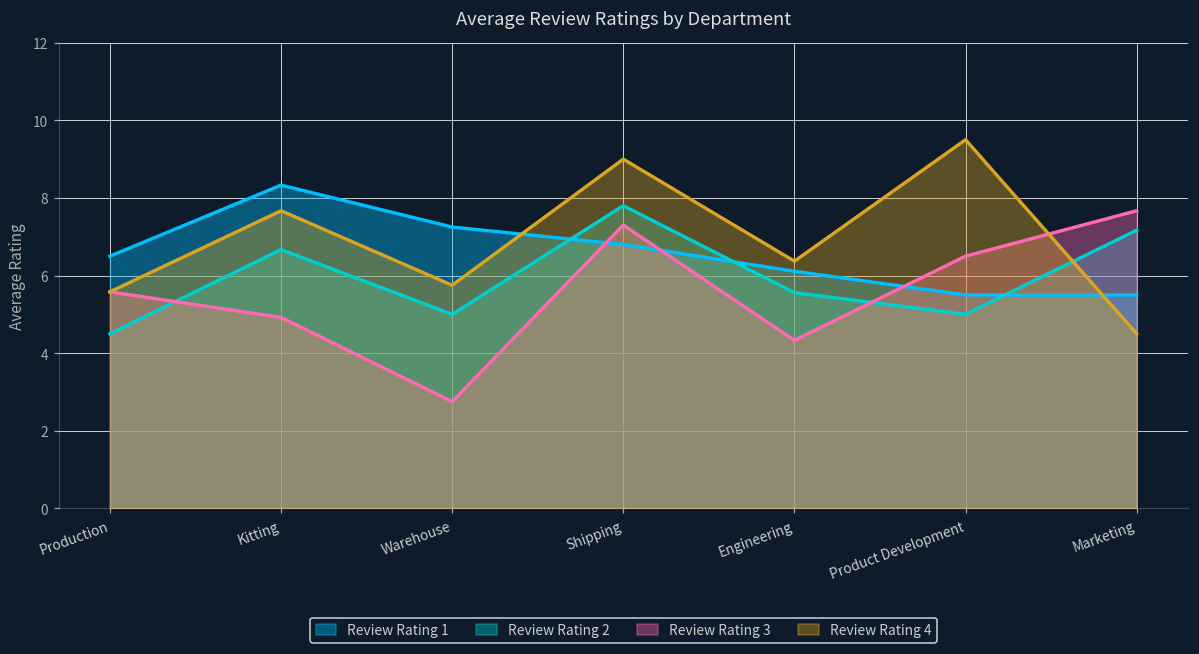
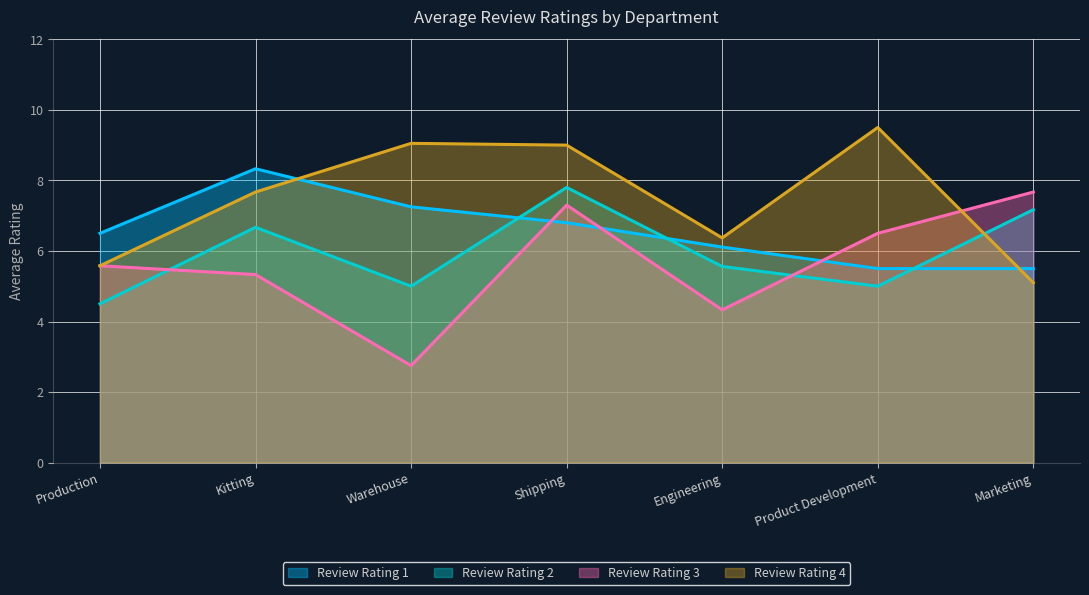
Review Rating 3, Kitting: 4.9 -> 5.3
Review Rating 4, Warehouse: 5.8 -> 9.1
Review Rating 4, Marketing: 4.5 -> 5.1
